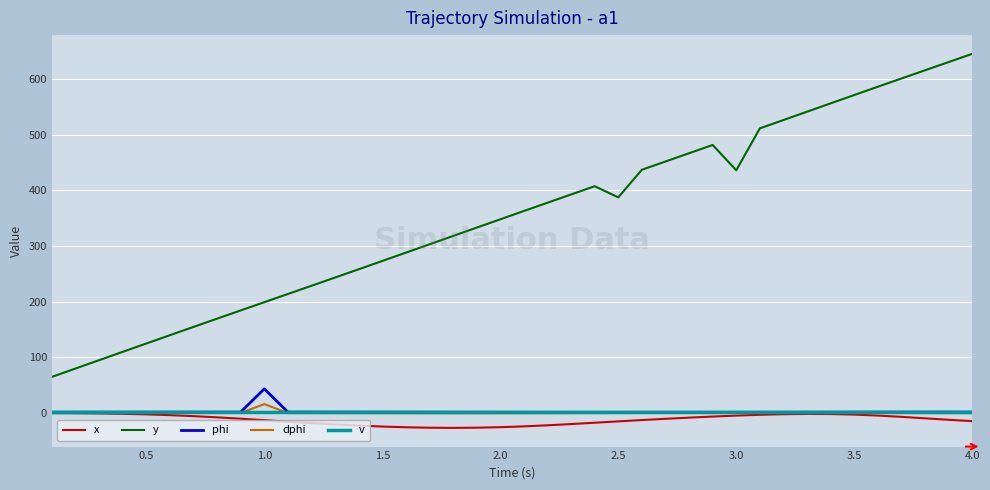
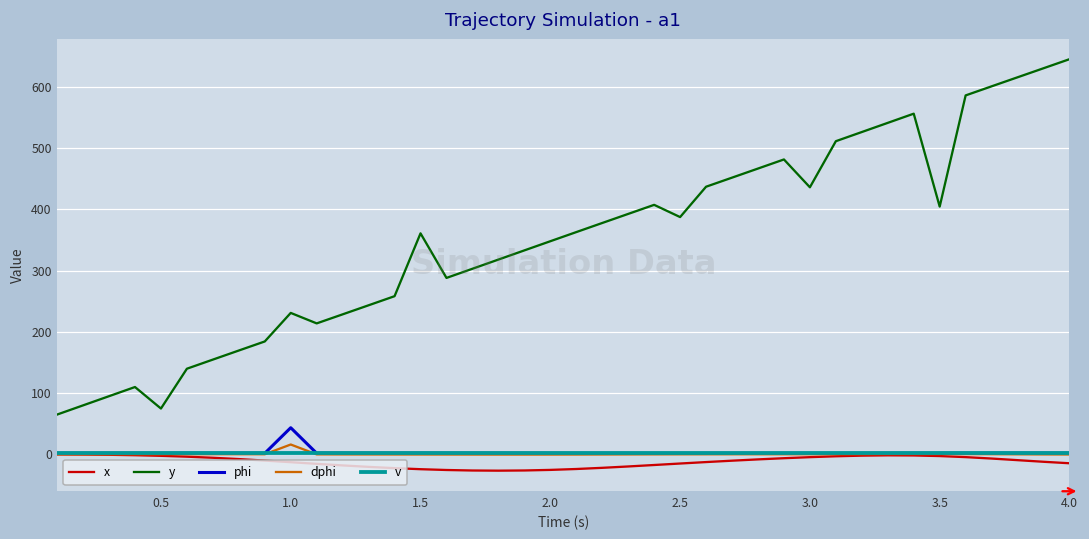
y, 0.5: 120 -> 70
y, 1.0: 200 -> 230
y, 1.5: 270 -> 360
y, 3.5: 570 -> 400
